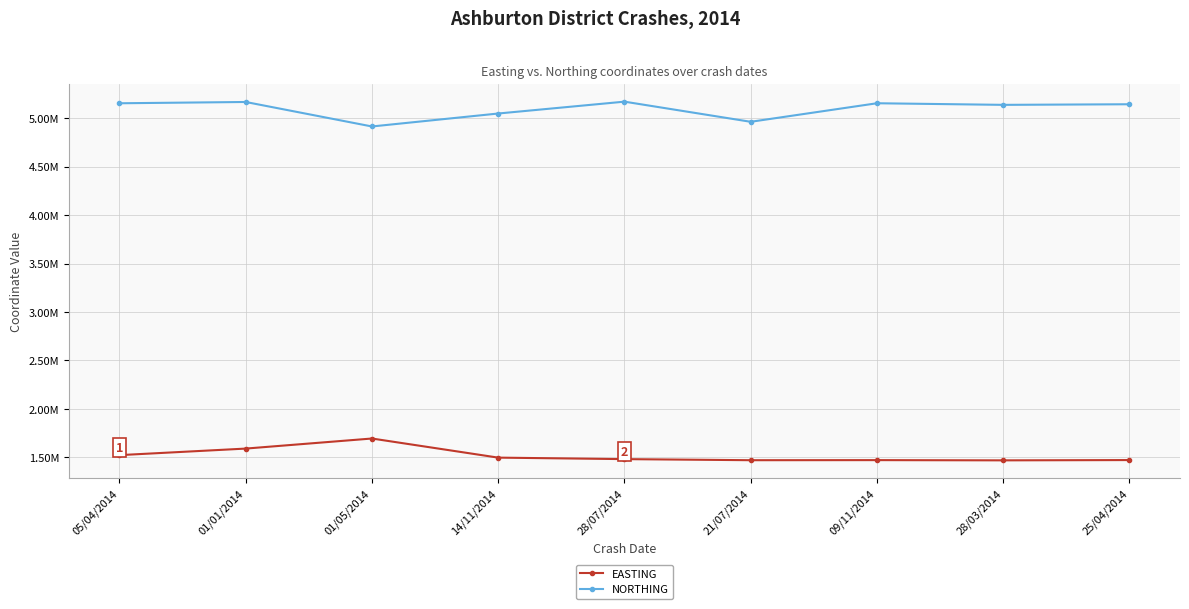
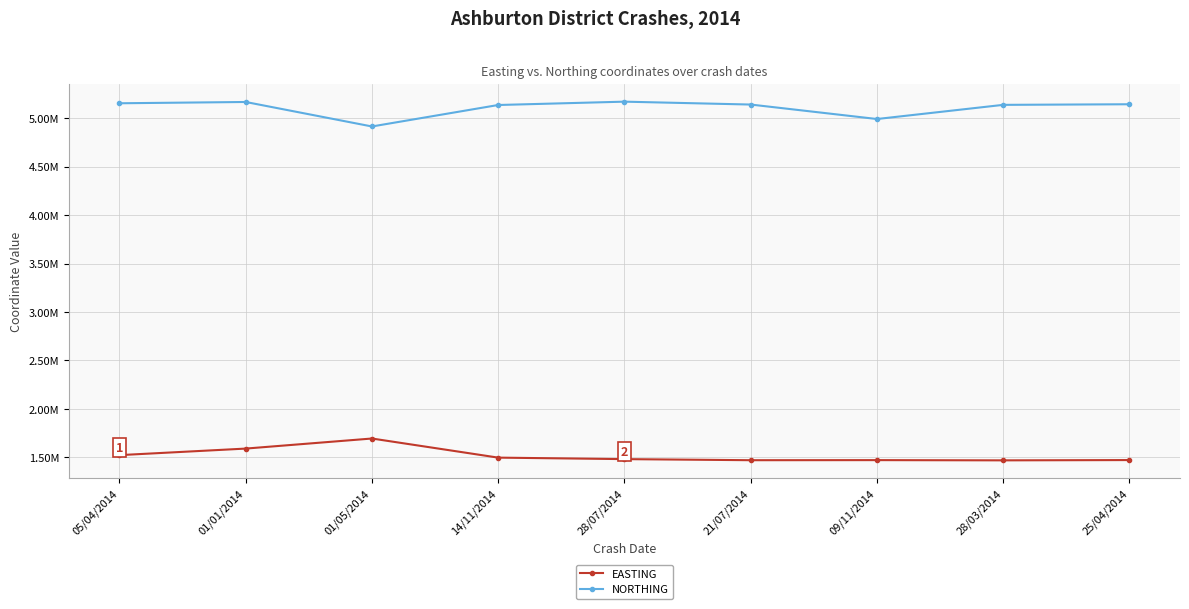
NORTHING, 14/11/2014: 5000000 -> 5100000
NORTHING, 21/07/2014: 5000000 -> 5100000
NORTHING, 09/11/2014: 5200000 -> 5000000
